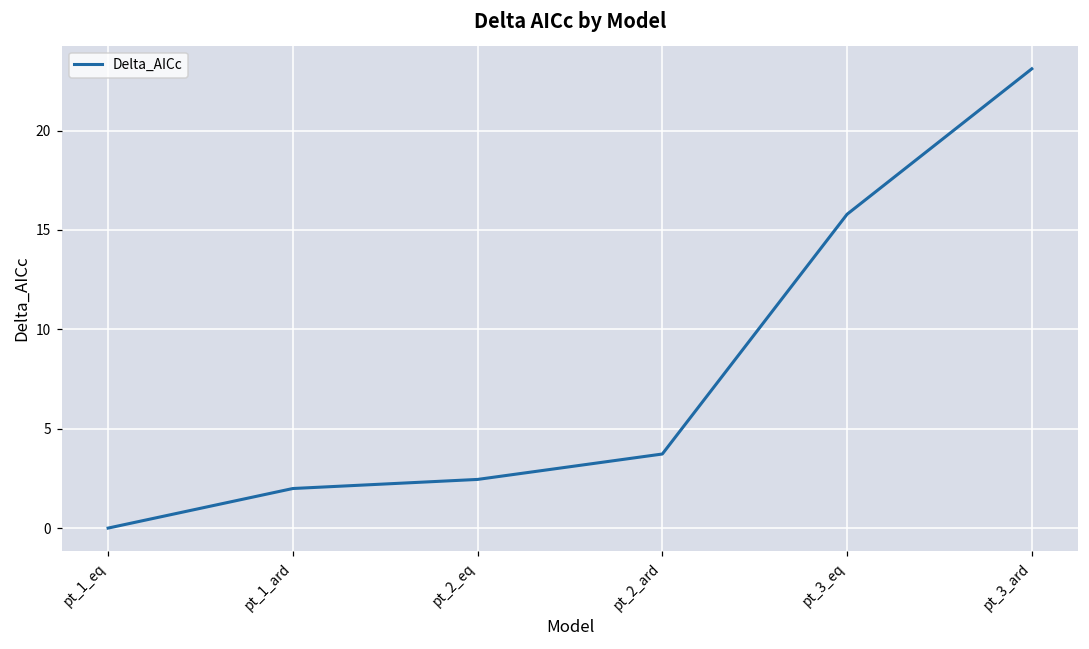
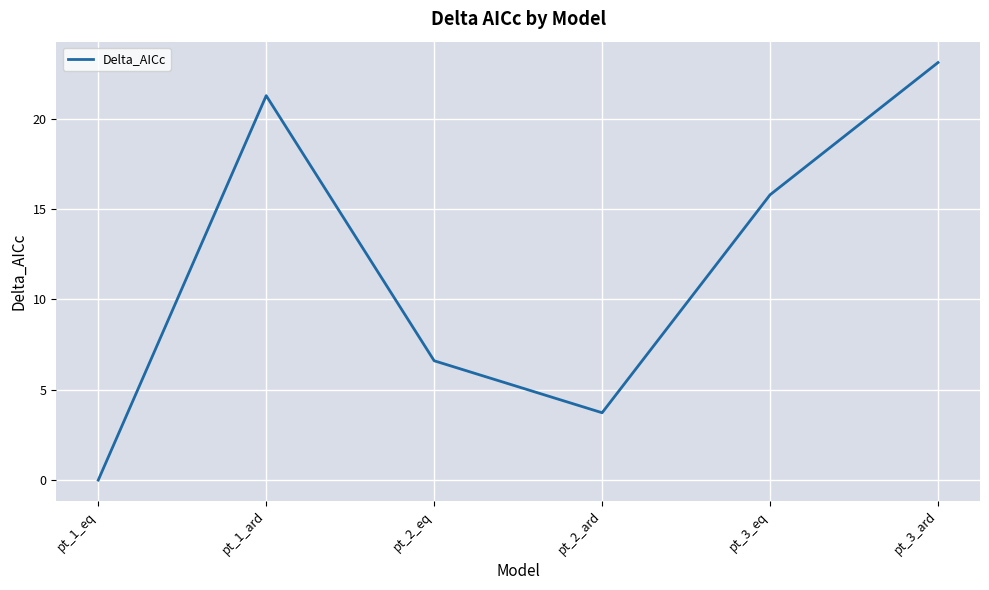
pt_1_ard: 2.0 -> 21.3
pt_2_eq: 2.4 -> 6.6
